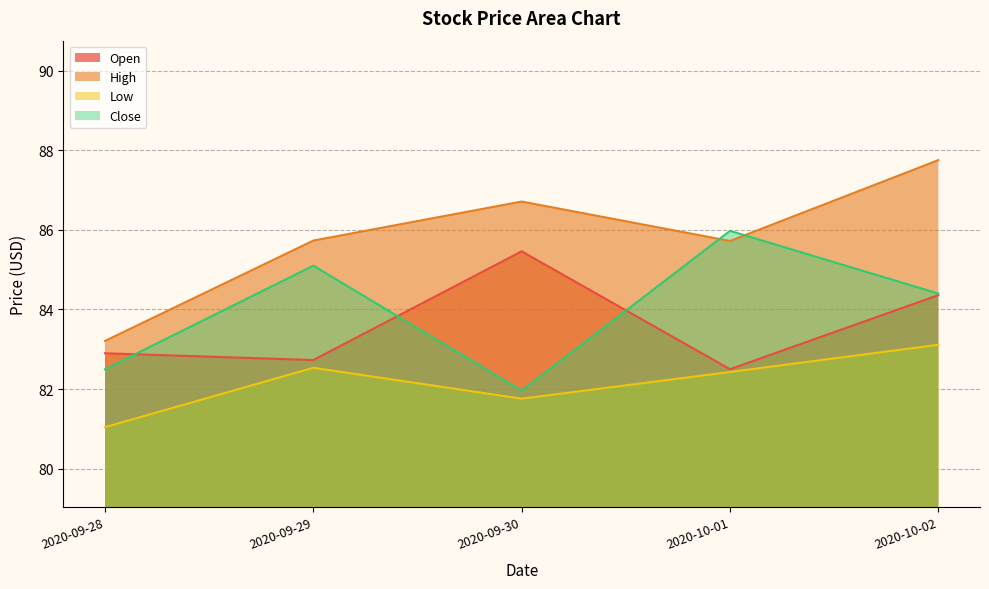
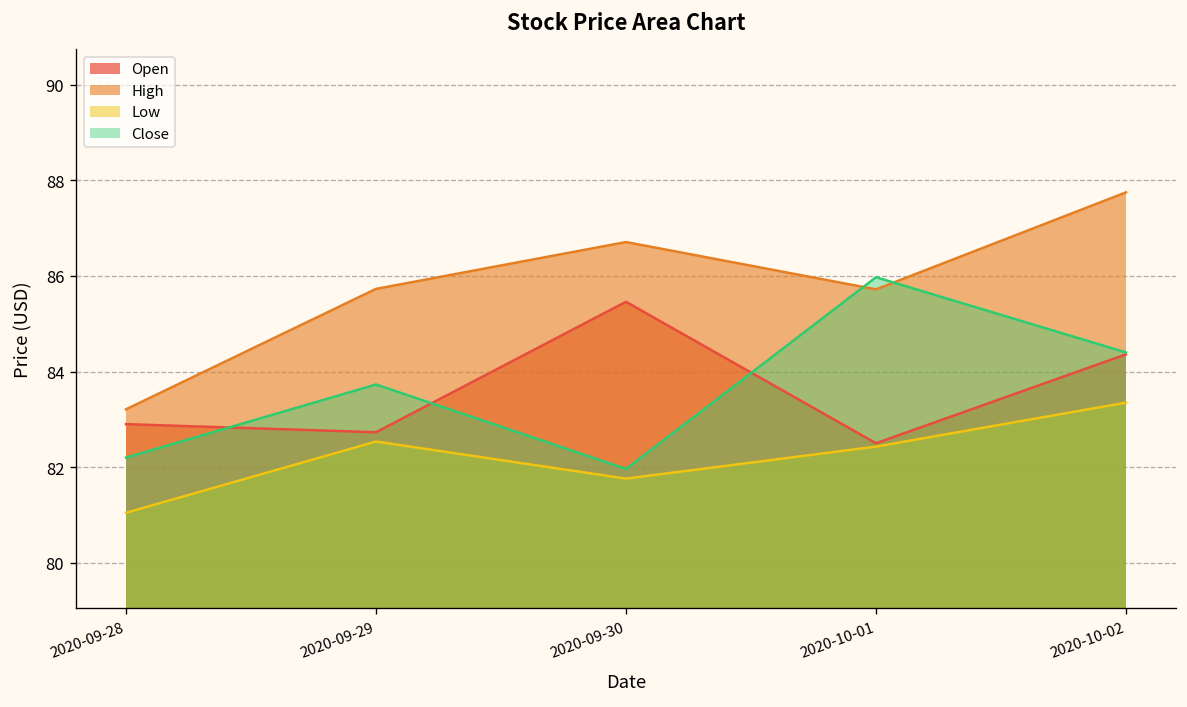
Close, 2020-09-28: 82.5 -> 82.2
Close, 2020-09-29: 85.1 -> 83.7
Low, 2020-10-02: 83.1 -> 83.3
